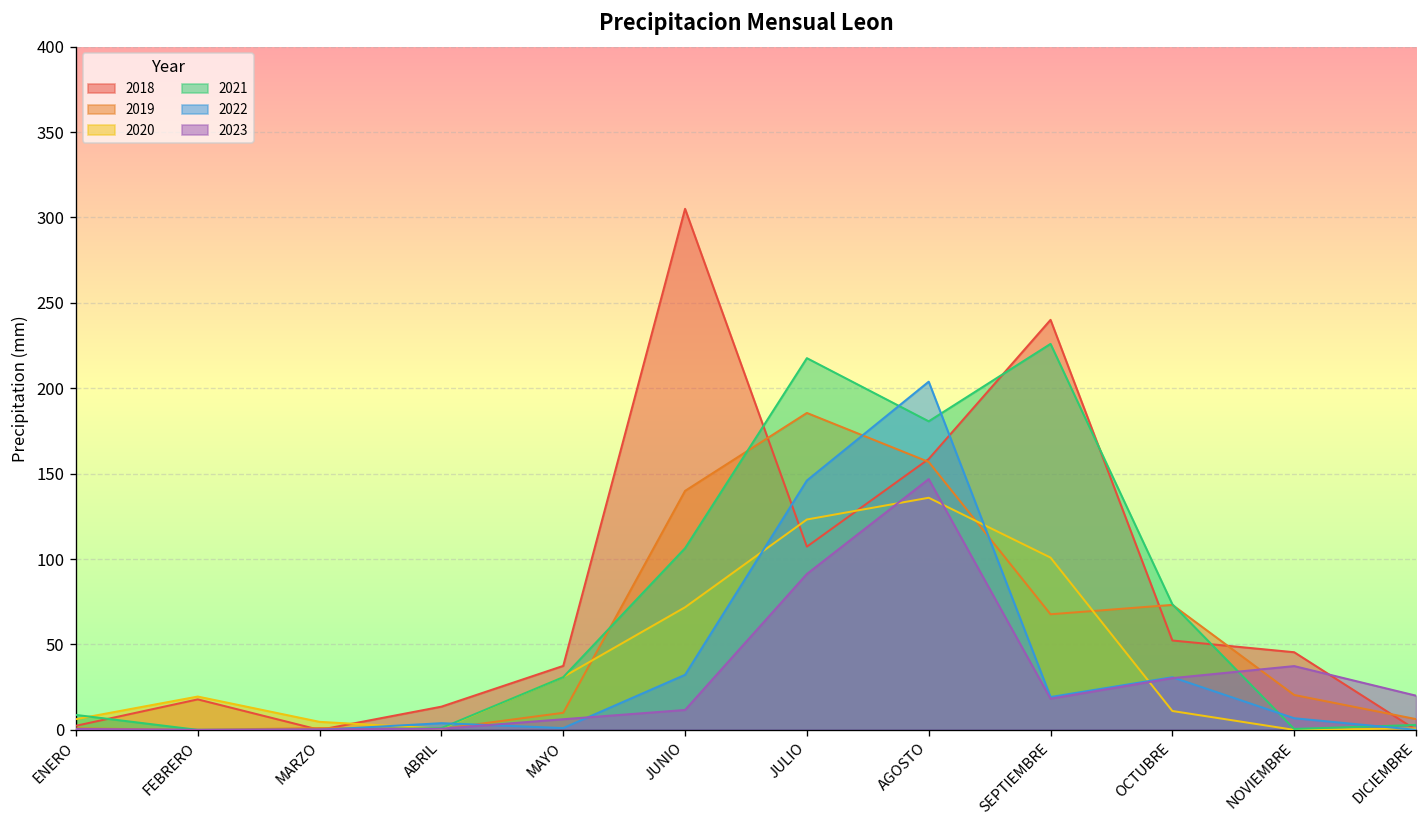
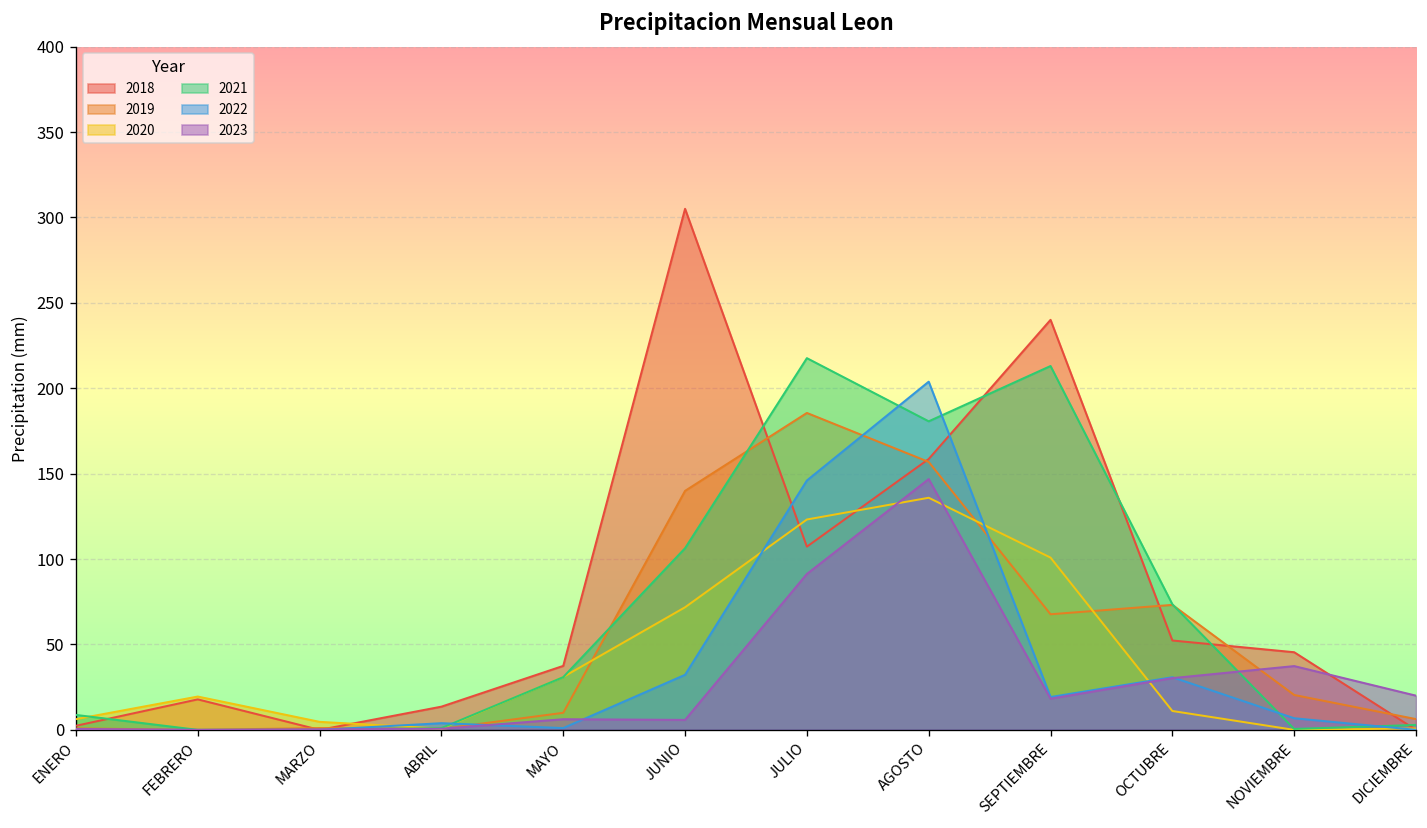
2023, JUNIO: 12 -> 6
2021, SEPTIEMBRE: 226 -> 213
